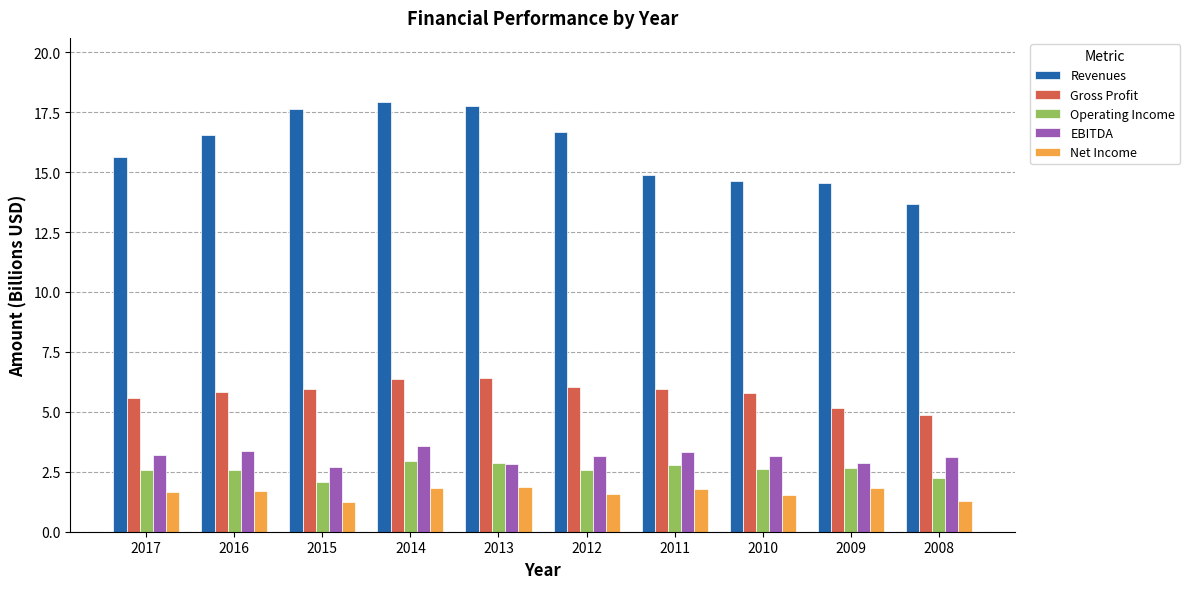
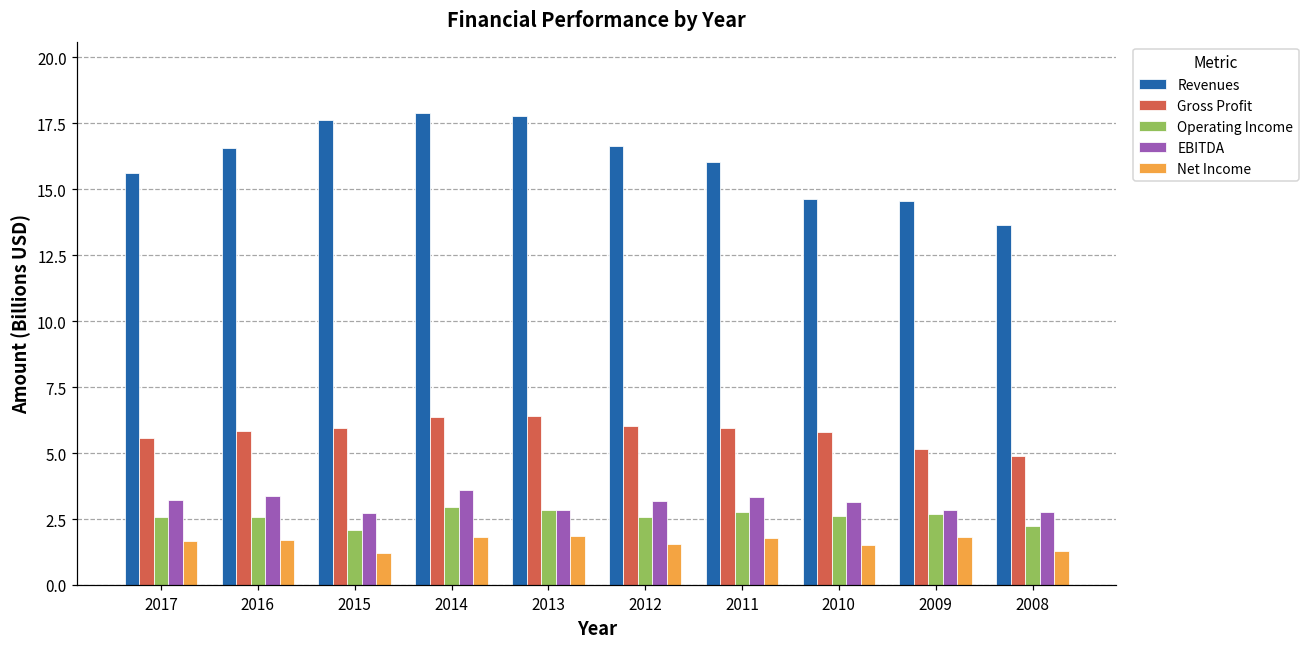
Revenues, 2011: 14.9 -> 16.0
EBITDA, 2008: 3.1 -> 2.8
